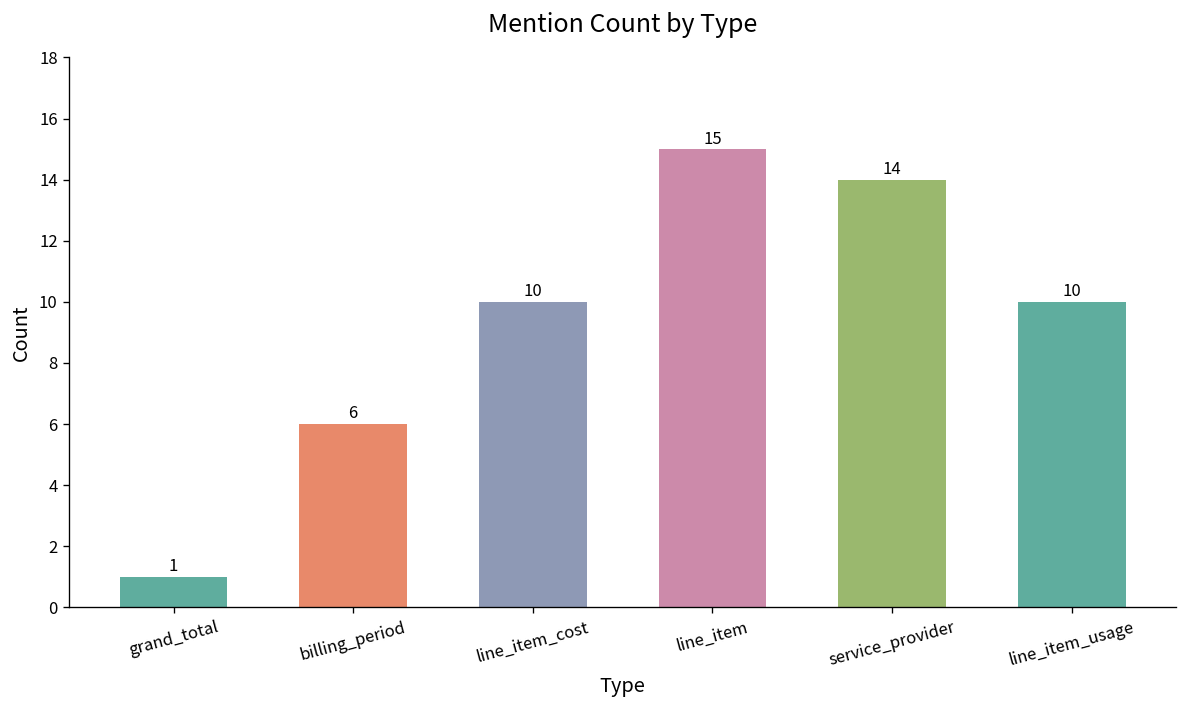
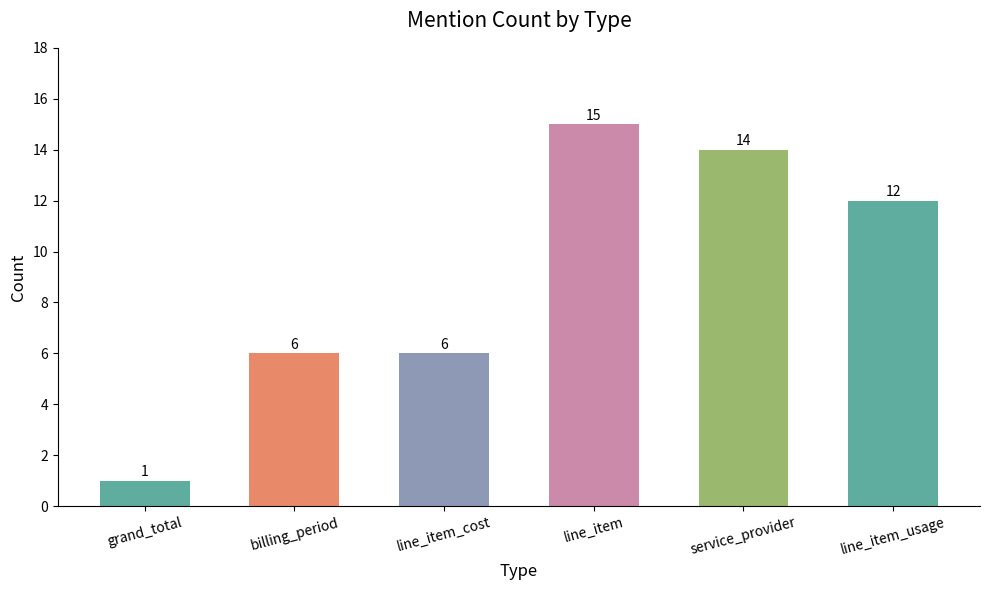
line_item_cost: 10 -> 6
line_item_usage: 10 -> 12
